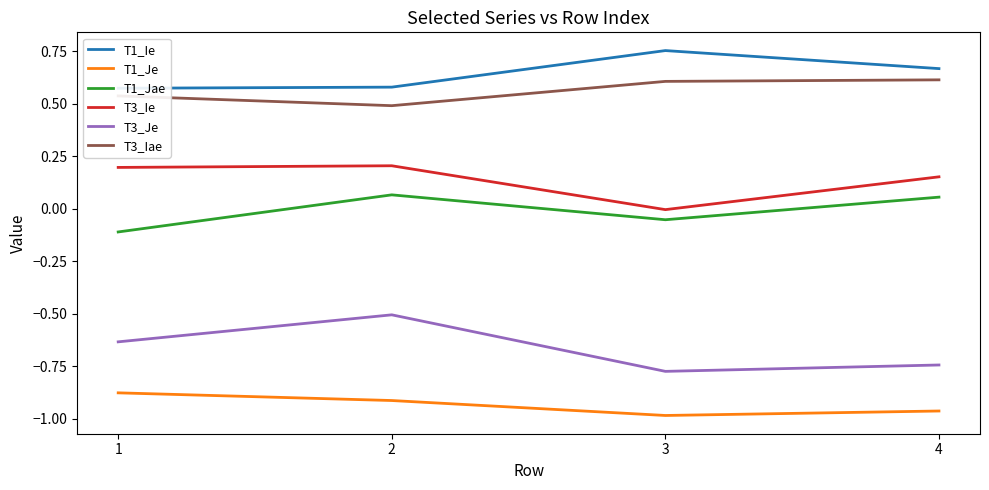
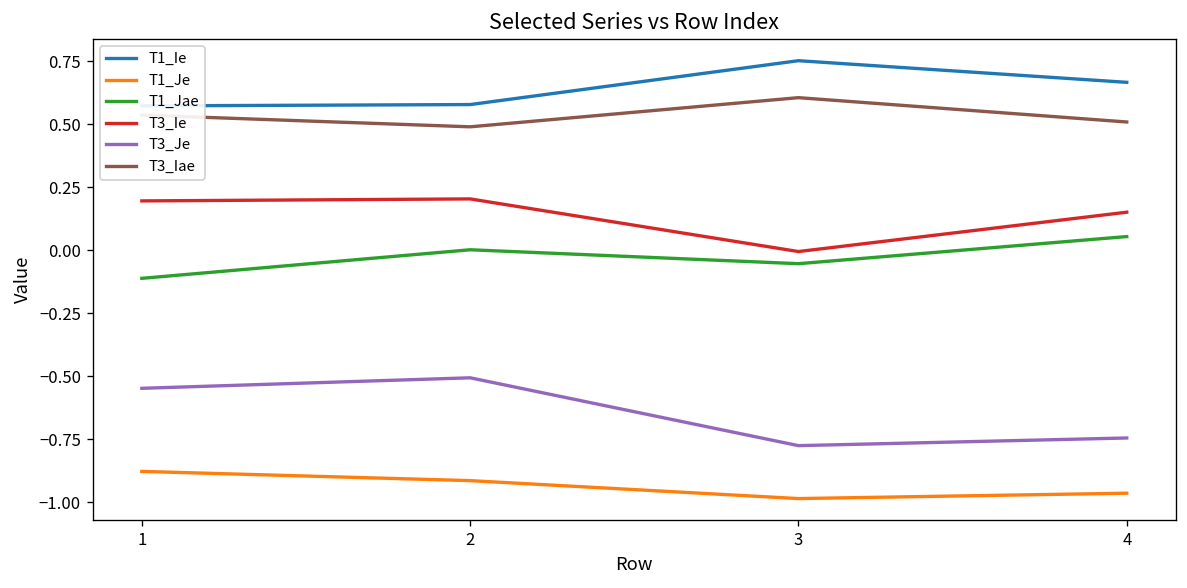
T3_Je, 1: -0.63 -> -0.55
T1_Jae, 2: 0.07 -> 0.00
T3_Iae, 4: 0.61 -> 0.51
